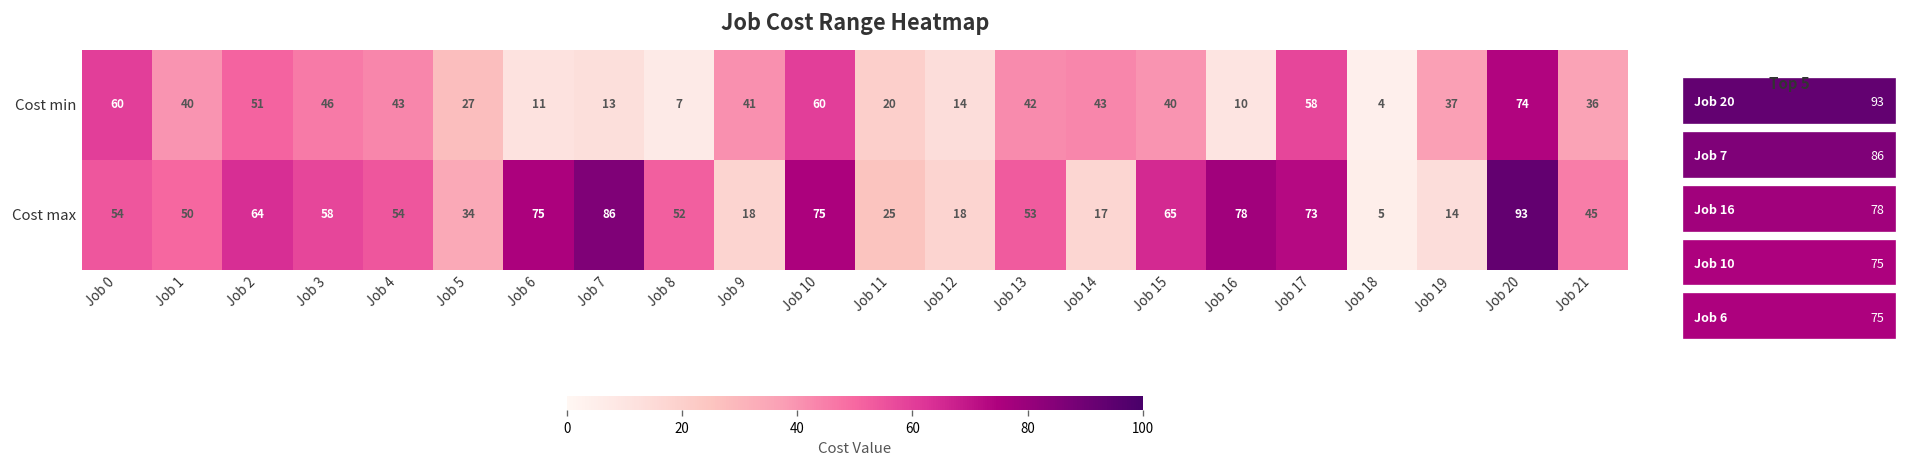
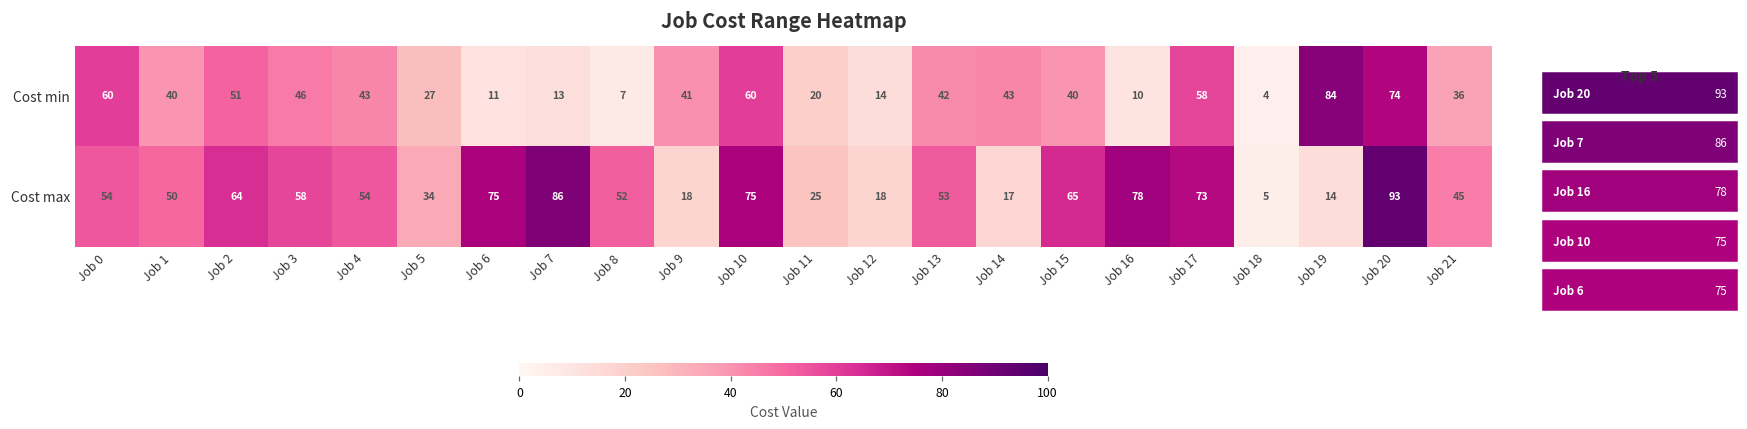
Cost min, Job 19: 37 -> 84
